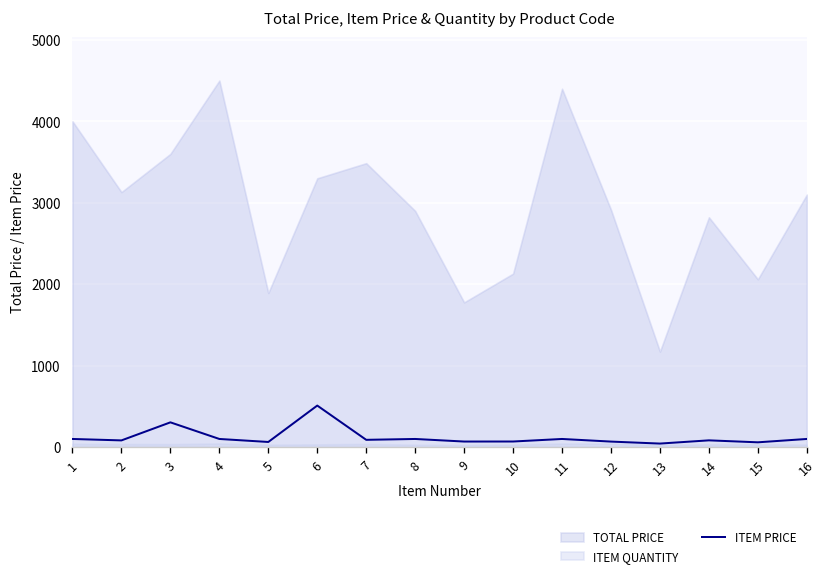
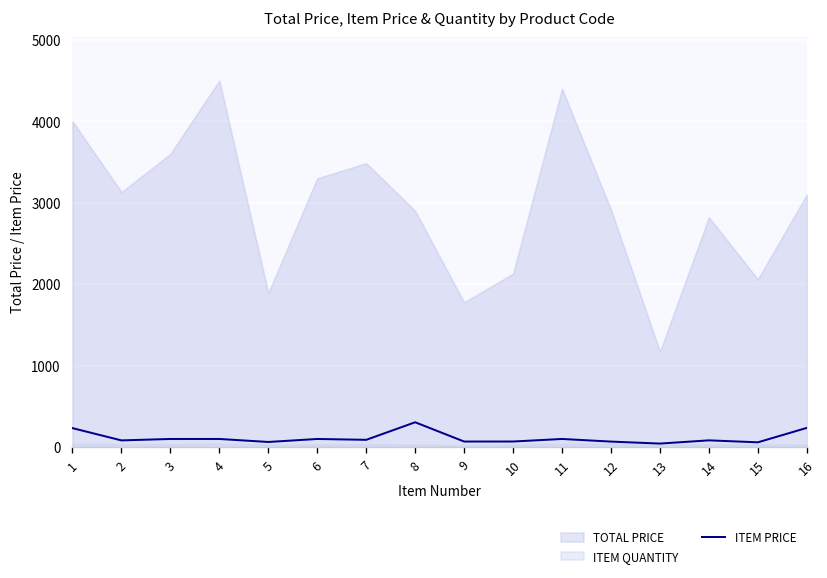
ITEM PRICE, 1: 100 -> 200
ITEM PRICE, 3: 300 -> 100
ITEM PRICE, 6: 500 -> 100
ITEM PRICE, 8: 100 -> 300
ITEM PRICE, 16: 100 -> 200
